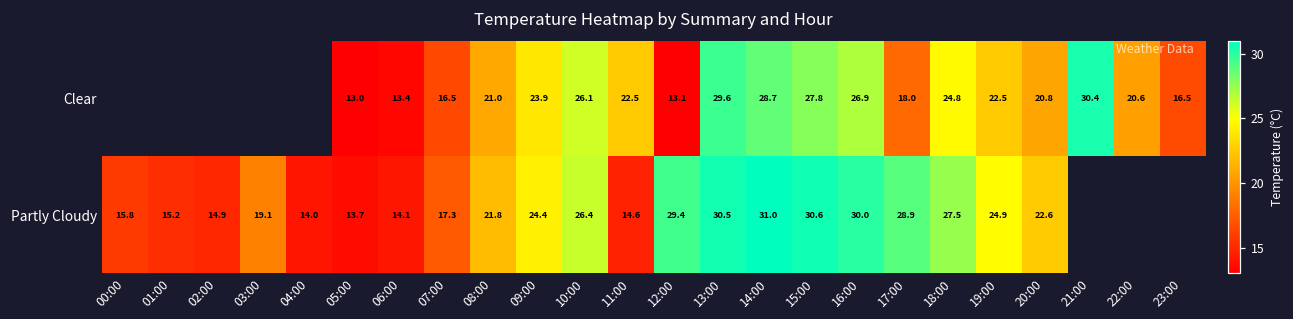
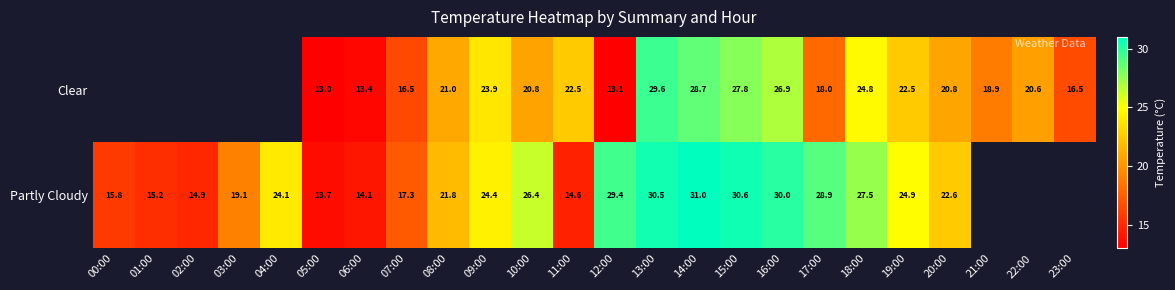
Clear, 10:00: 26.1 -> 20.8
Clear, 21:00: 30.4 -> 18.9
Partly Cloudy, 04:00: 14.0 -> 24.1
